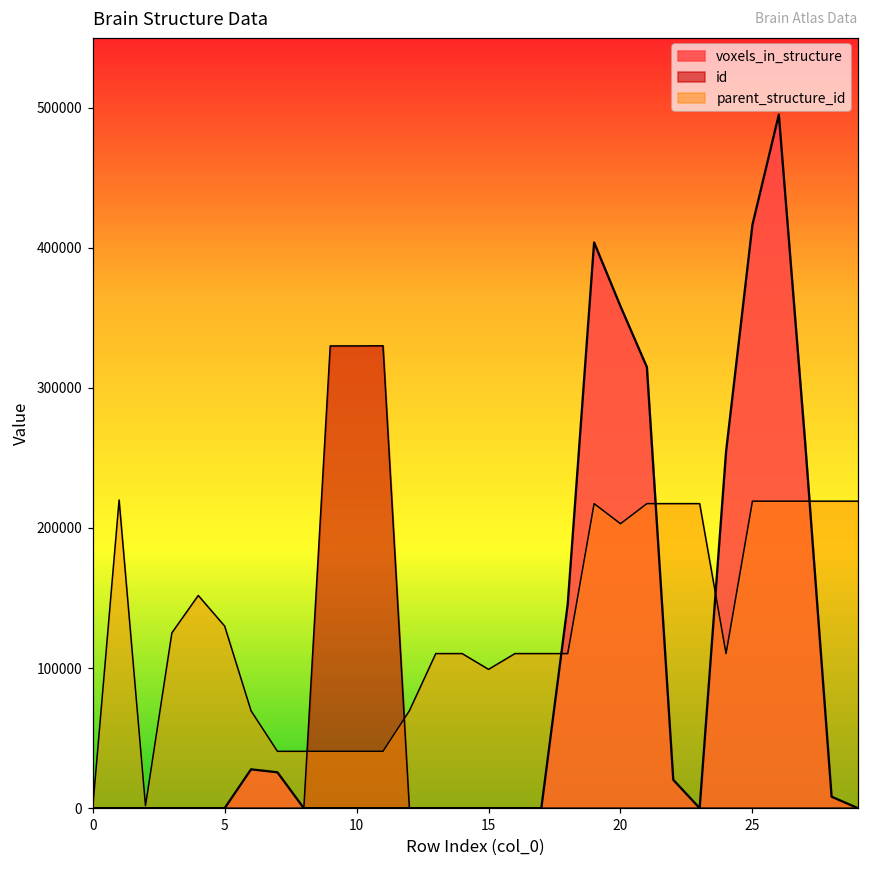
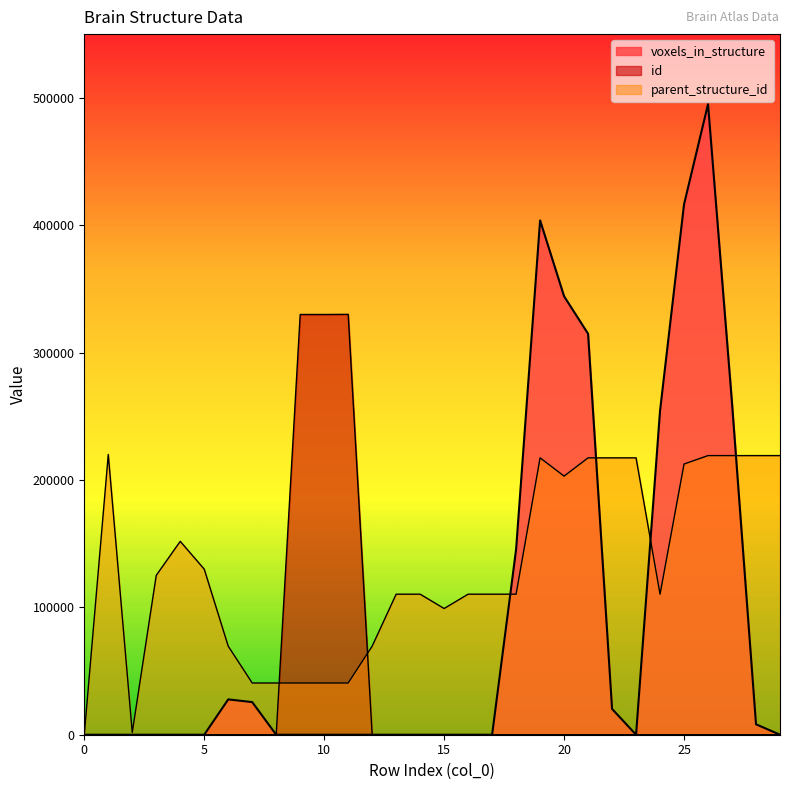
voxels_in_structure, 20: 358000 -> 344000
parent_structure_id, 25: 219000 -> 212000
